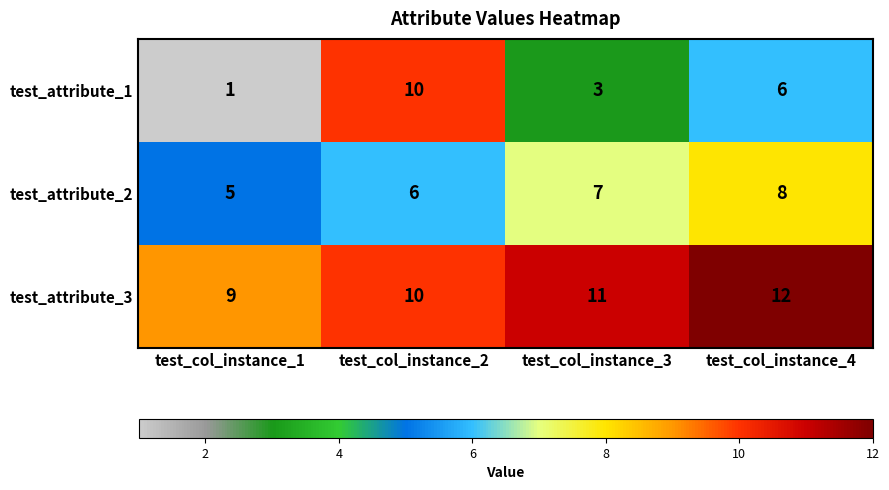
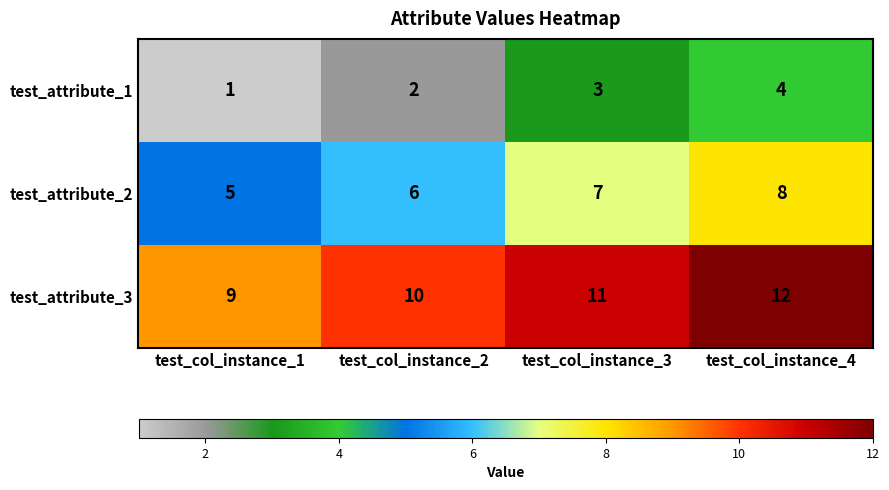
test_attribute_1, test_col_instance_2: 10 -> 2
test_attribute_1, test_col_instance_4: 6 -> 4
